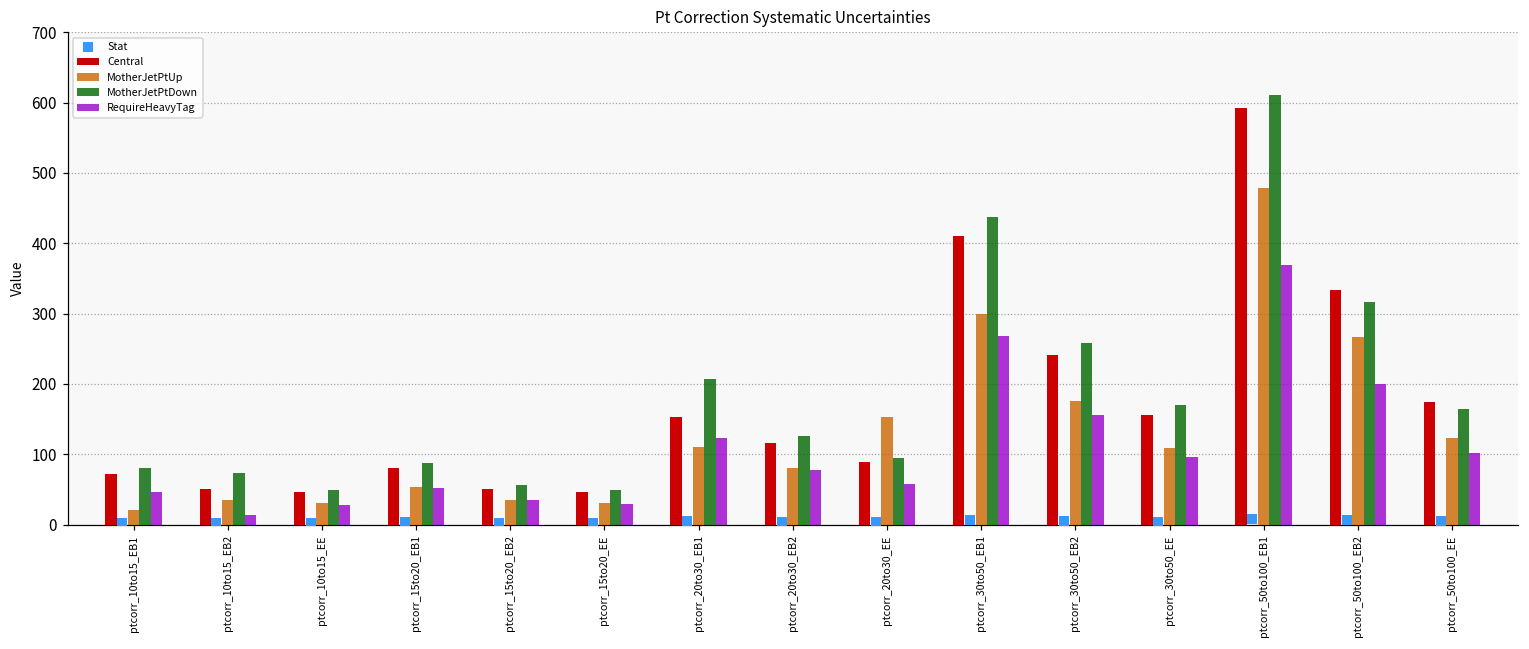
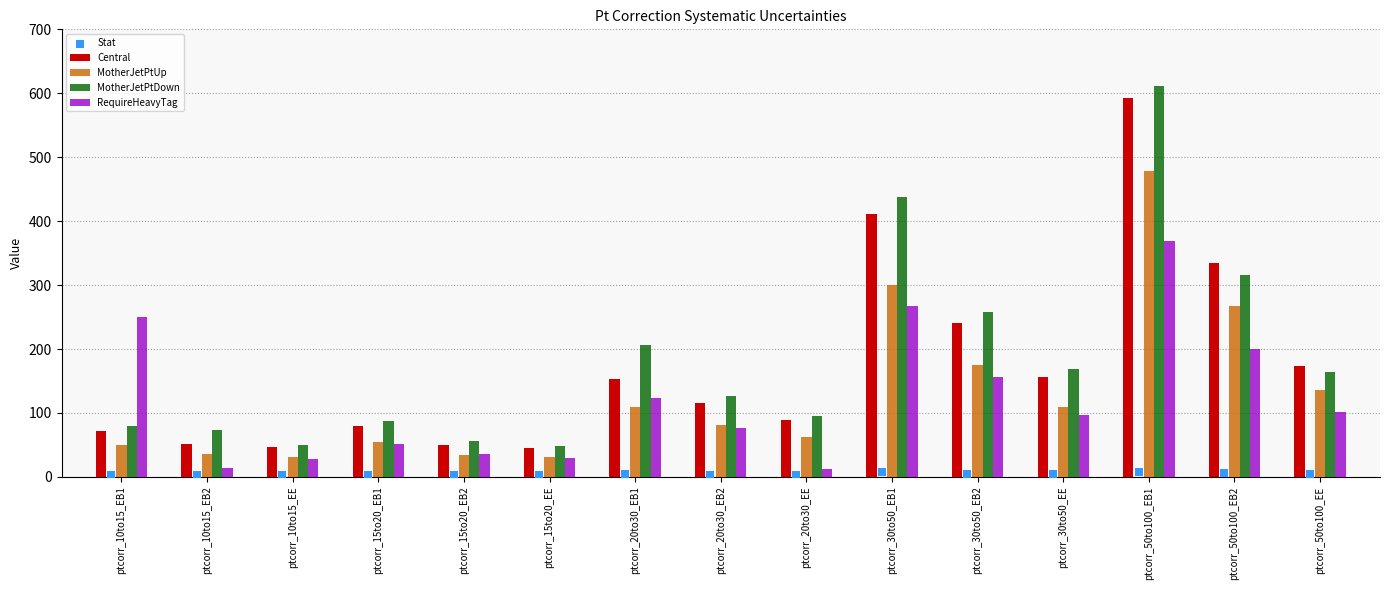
MotherJetPtUp, ptcorr_10to15_EB1: 20 -> 50
RequireHeavyTag, ptcorr_10to15_EB1: 50 -> 250
MotherJetPtUp, ptcorr_20to30_EE: 150 -> 60
RequireHeavyTag, ptcorr_20to30_EE: 60 -> 10
MotherJetPtUp, ptcorr_50to100_EE: 120 -> 140
